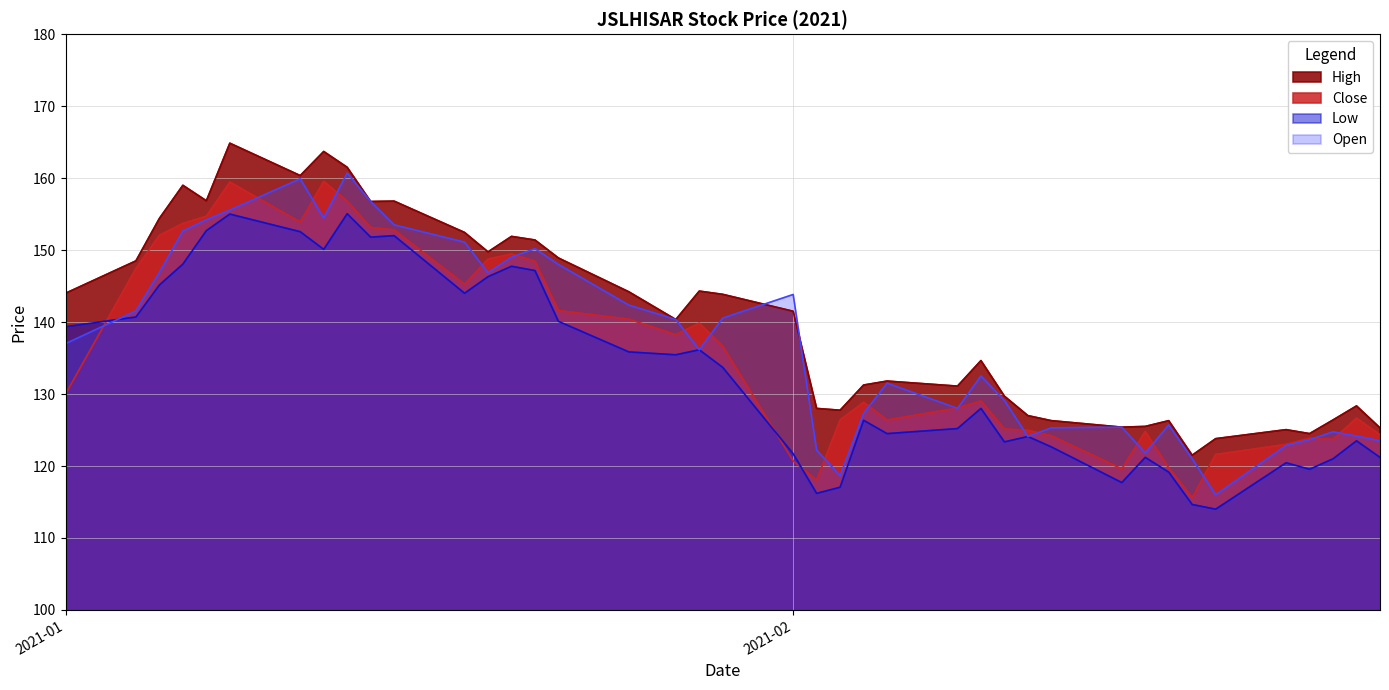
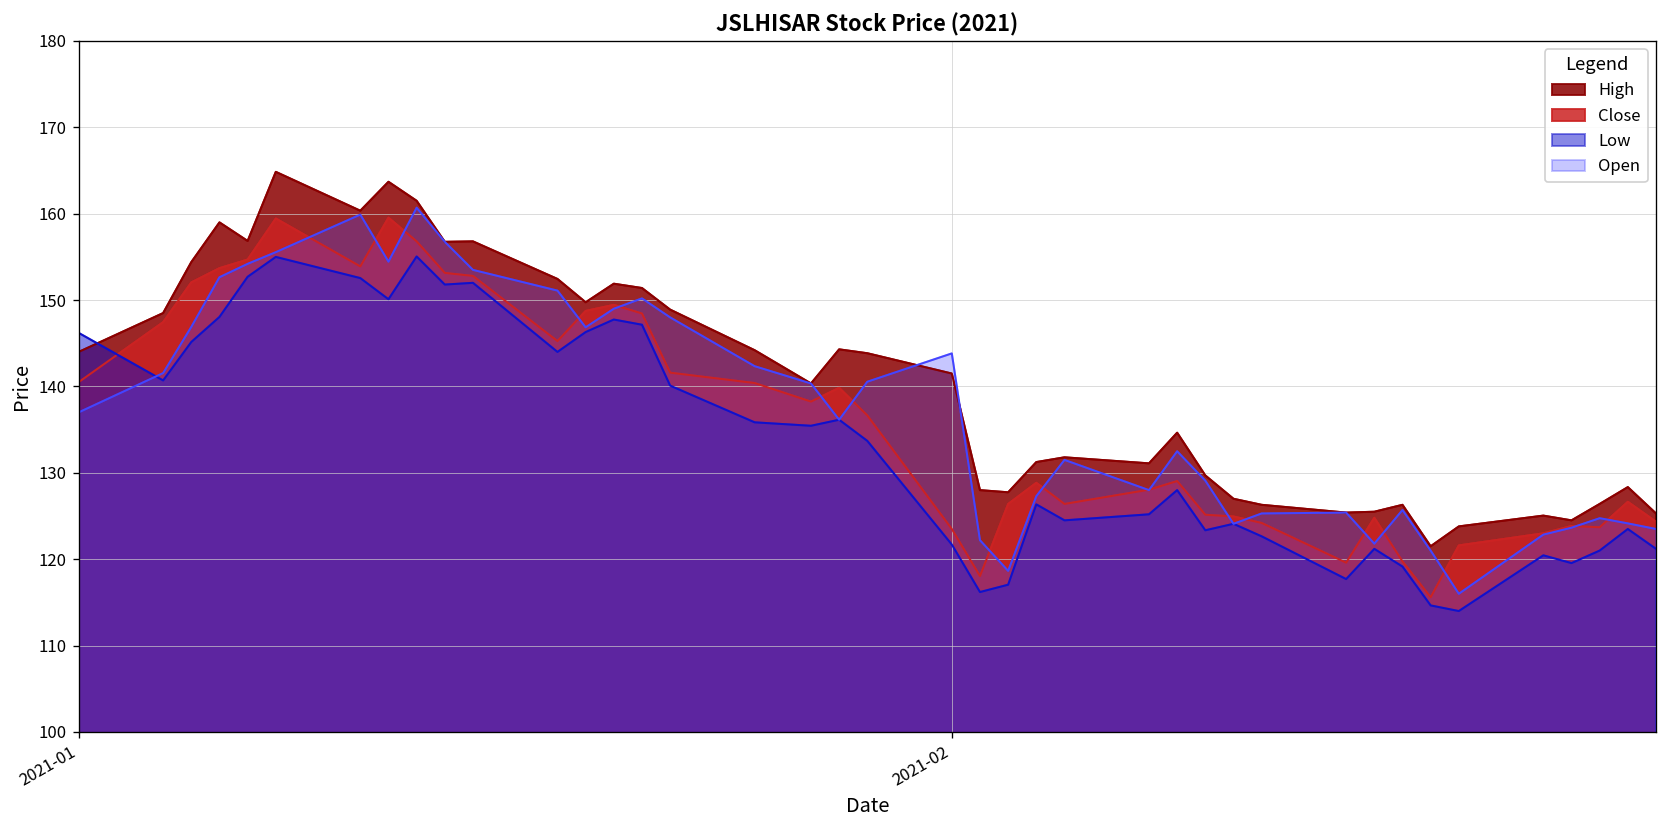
Close, 2021-01: 130 -> 141
Low, 2021-01: 139 -> 146
Close, 2021-02: 121 -> 124
